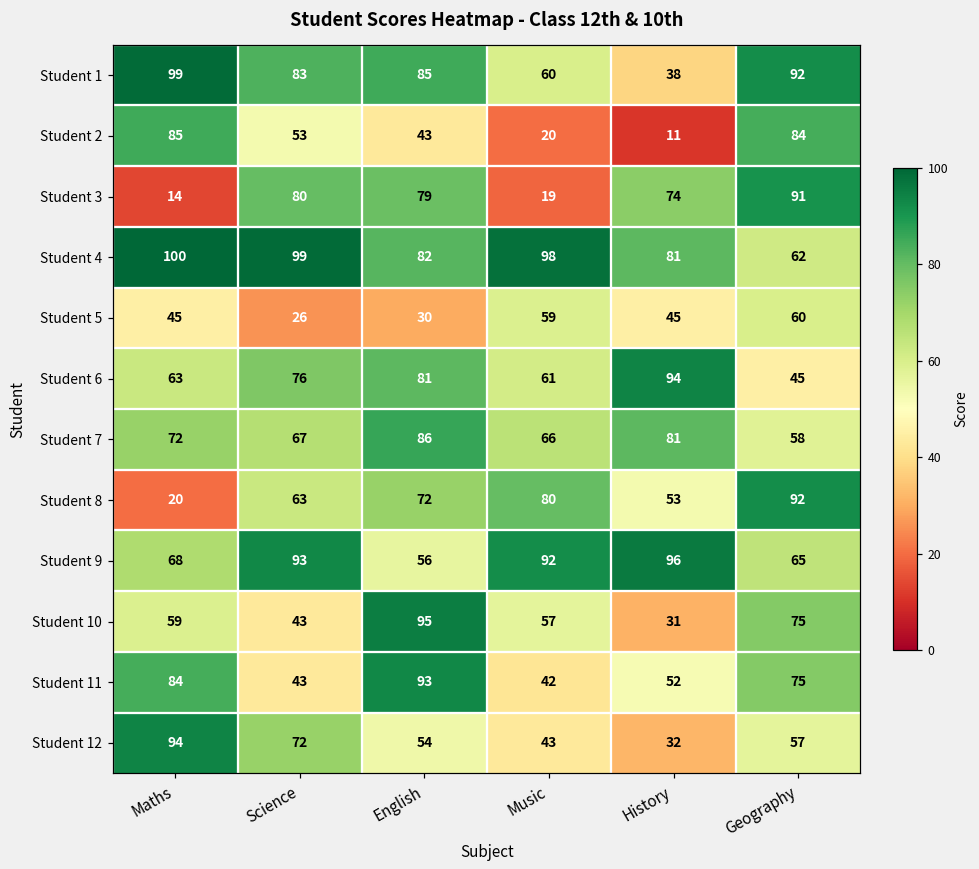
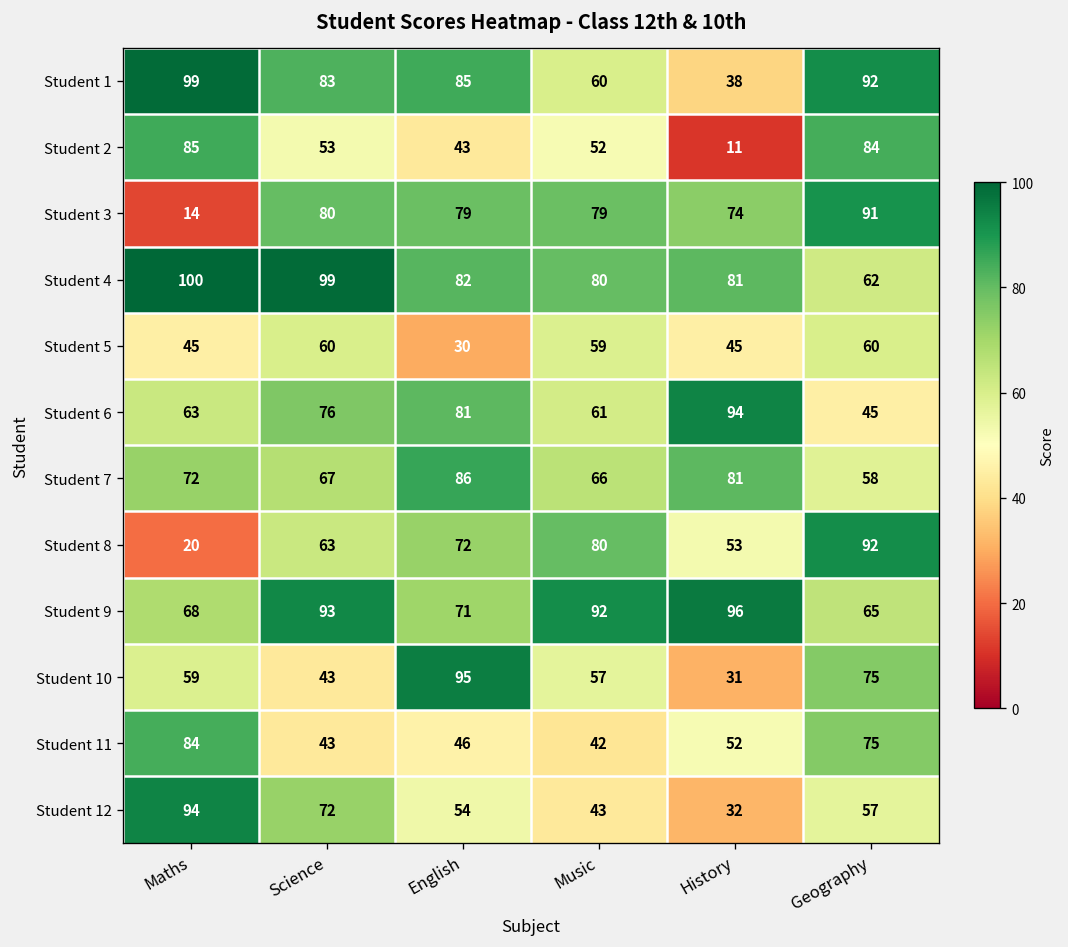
Student 2, Music: 20 -> 52
Student 3, Music: 19 -> 79
Student 4, Music: 98 -> 80
Student 5, Science: 26 -> 60
Student 9, English: 56 -> 71
Student 11, English: 93 -> 46
